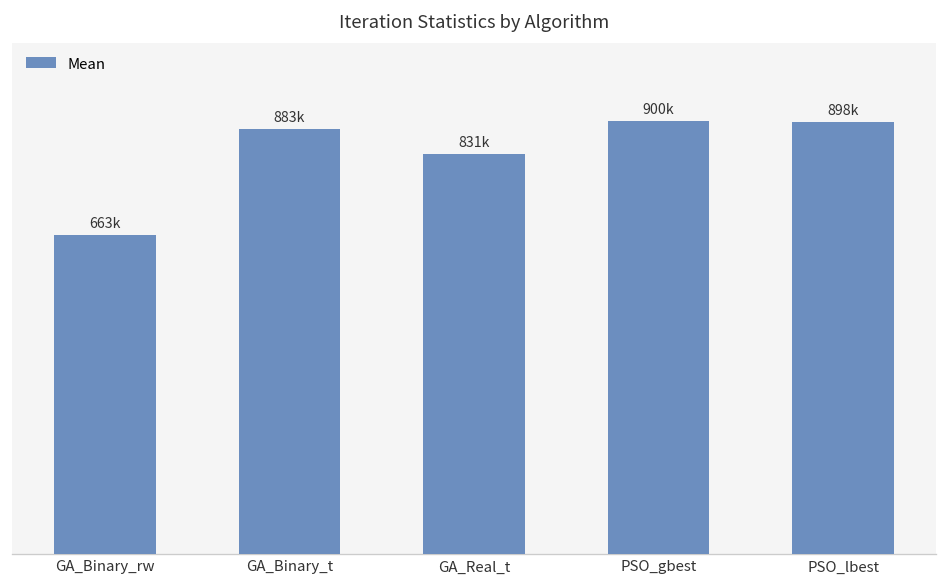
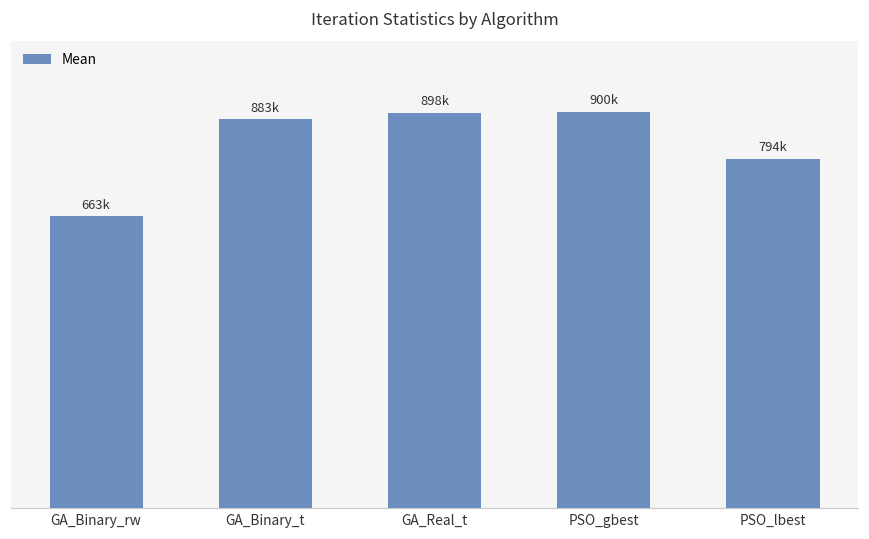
GA_Real_t: 831k -> 898k
PSO_lbest: 898k -> 794k
